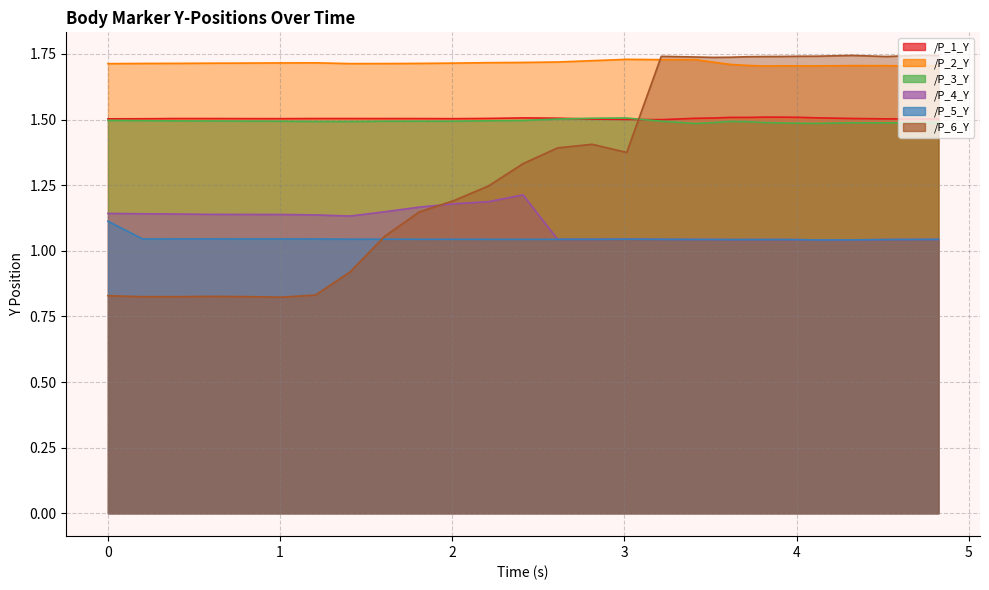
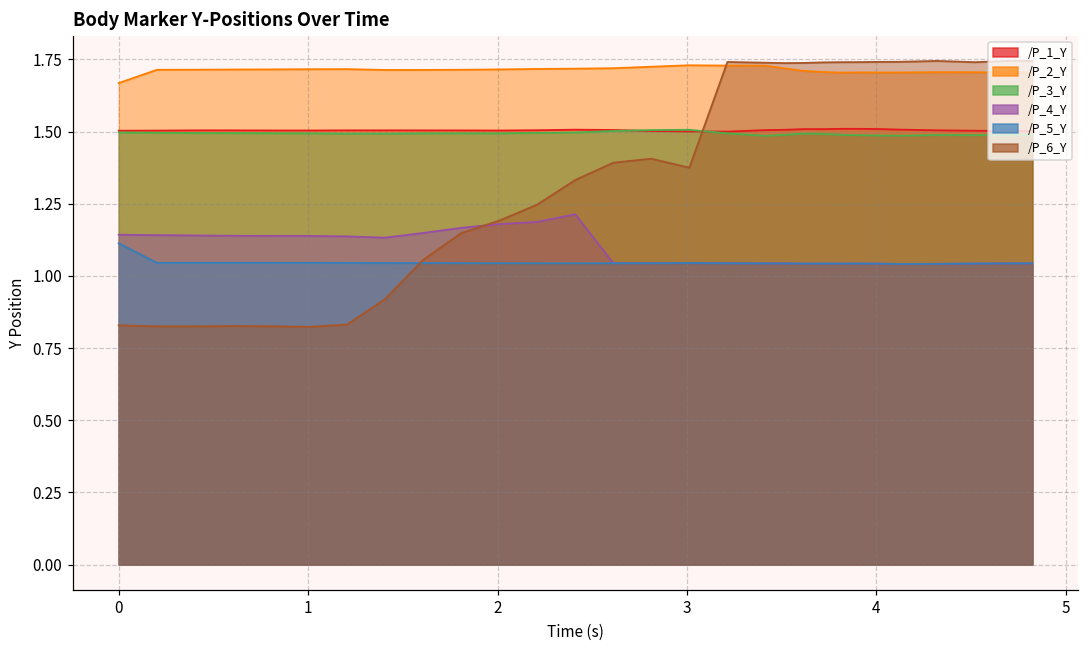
/P_2_Y, 0: 1.71 -> 1.67
